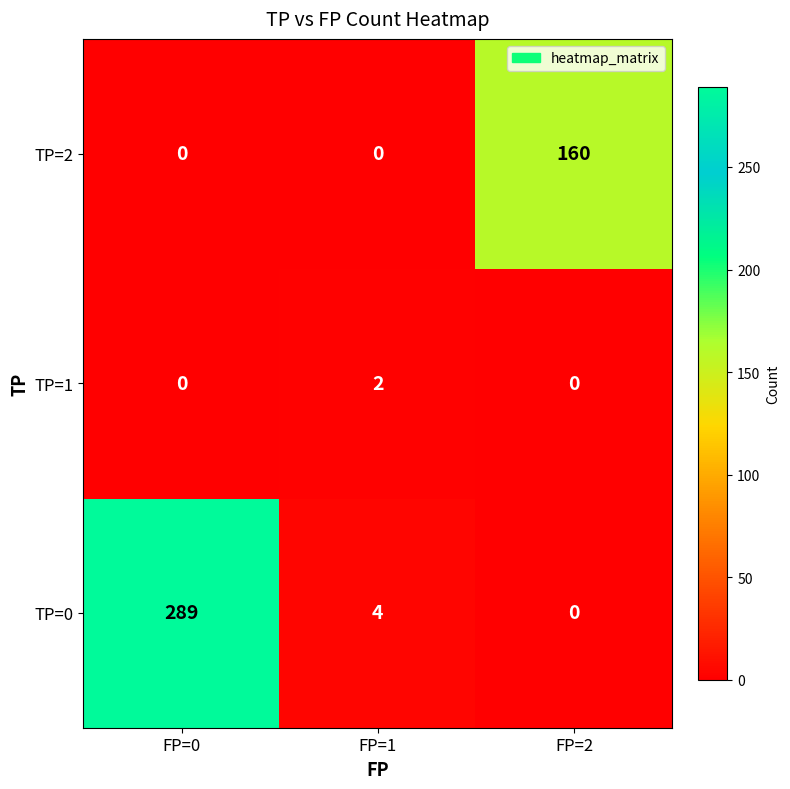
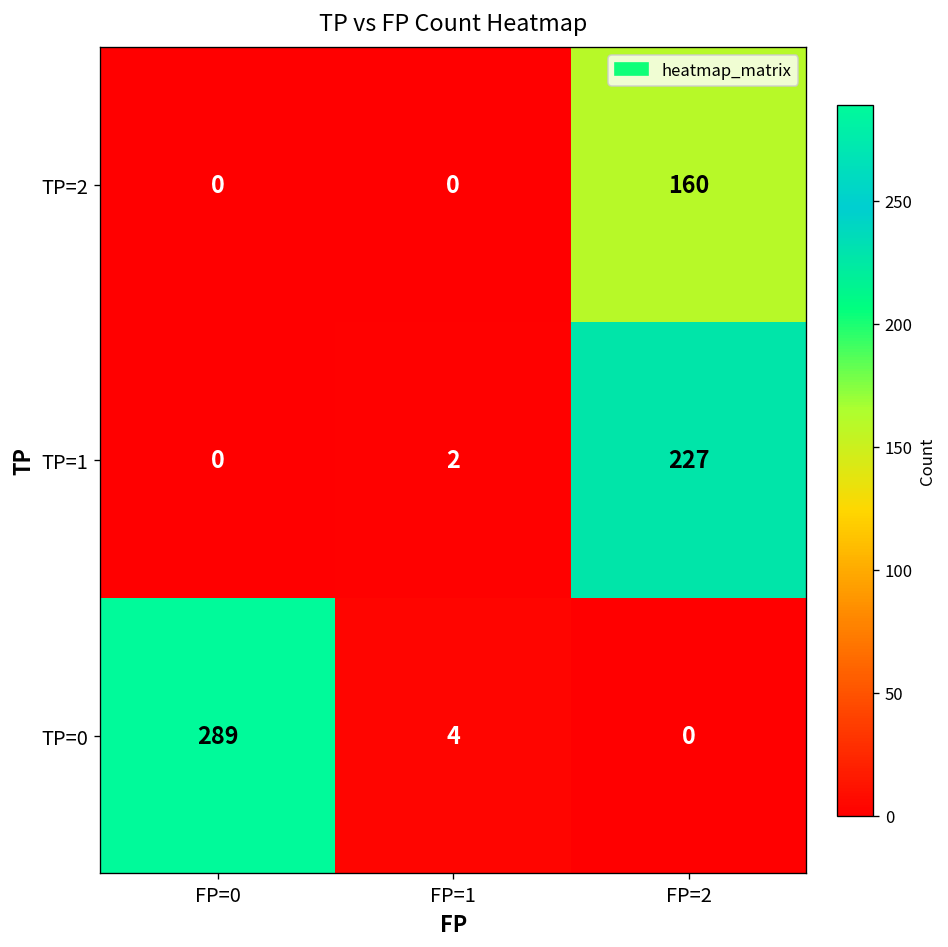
TP=1, FP=2: 0 -> 227
